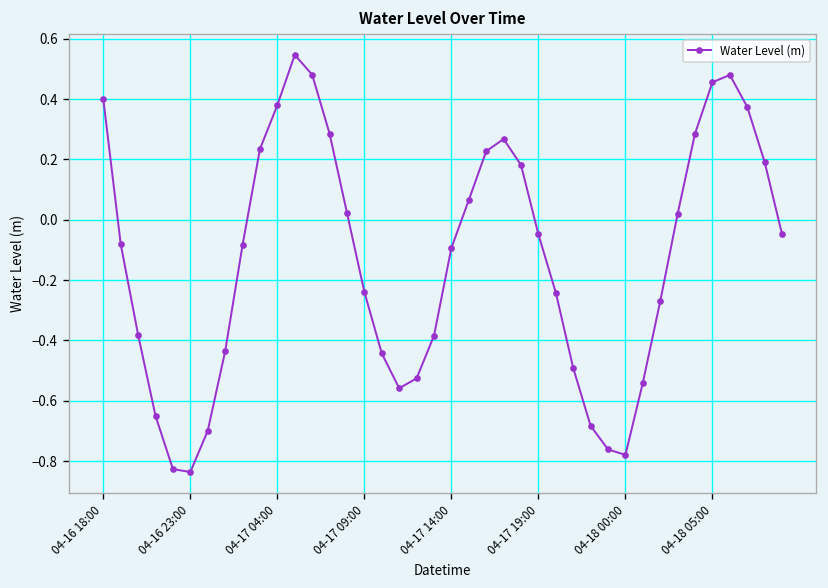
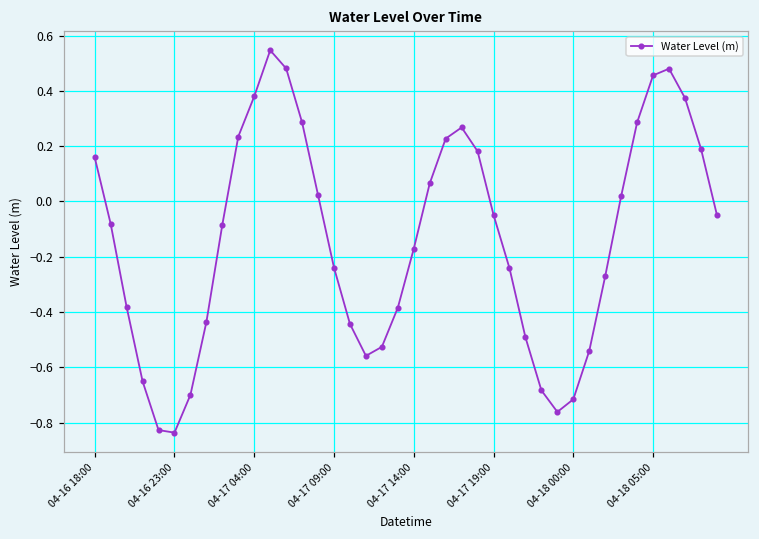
04-16 18:00: 0.40 -> 0.16
04-17 14:00: -0.09 -> -0.17
04-18 00:00: -0.78 -> -0.72
